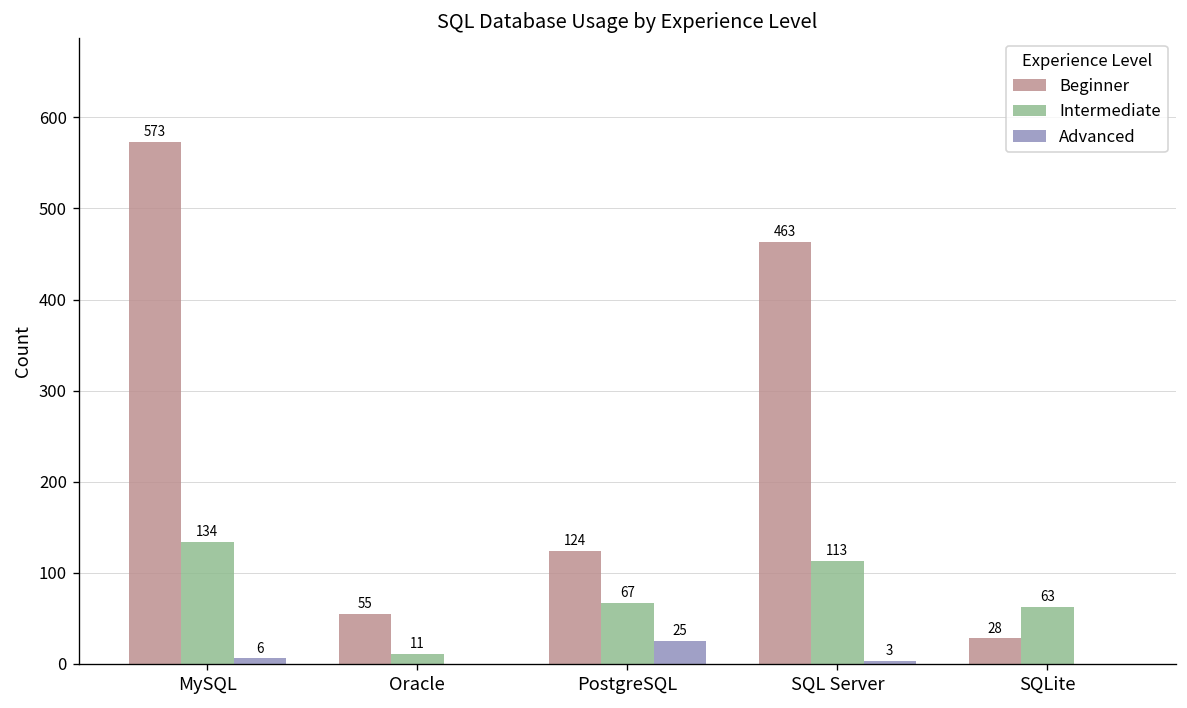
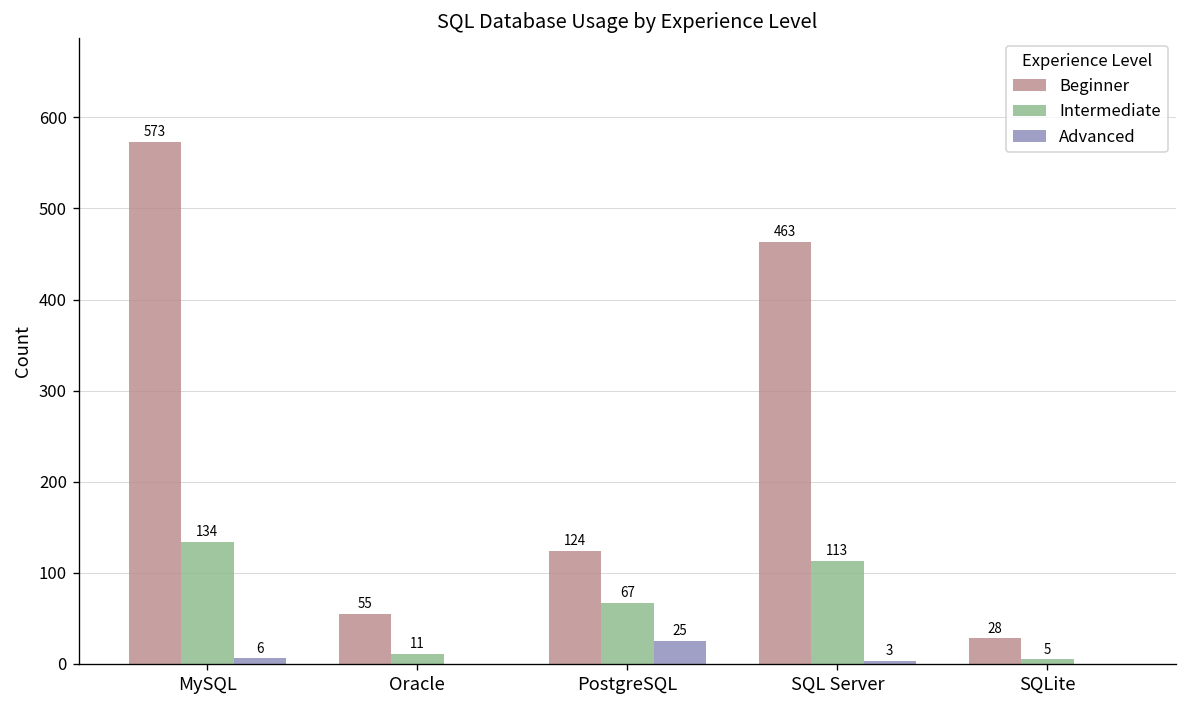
Intermediate, SQLite: 63 -> 5
